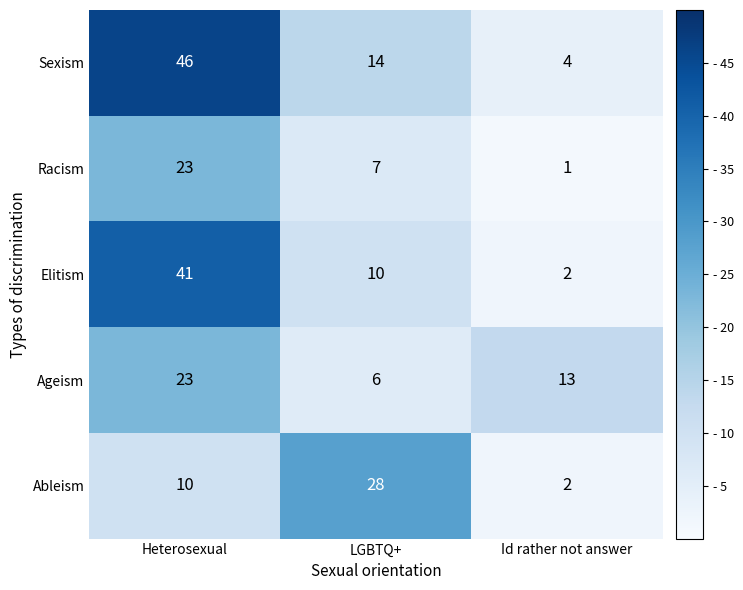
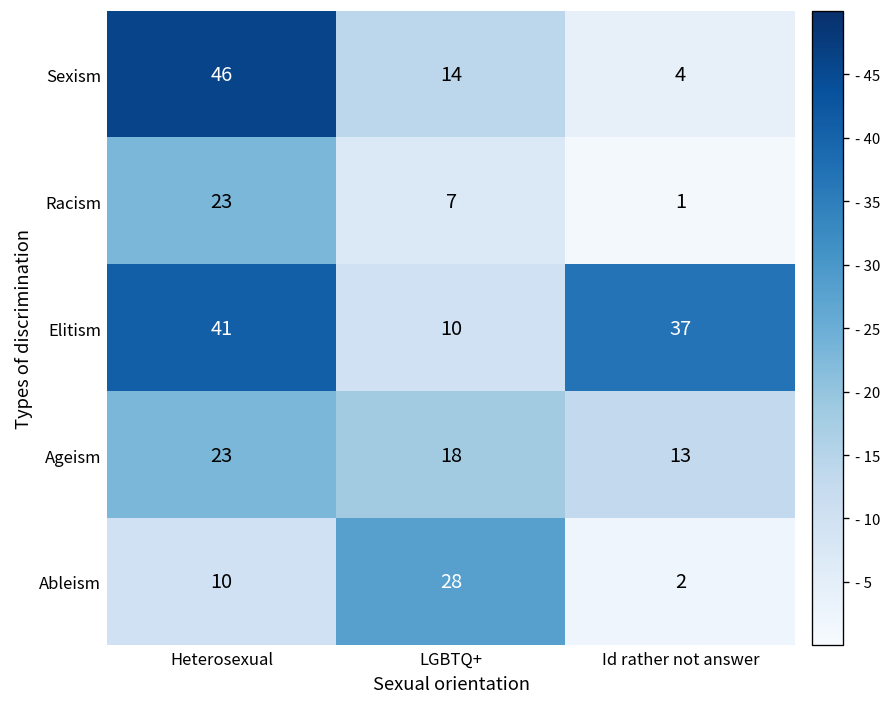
Elitism, Id rather not answer: 2 -> 37
Ageism, LGBTQ+: 6 -> 18
